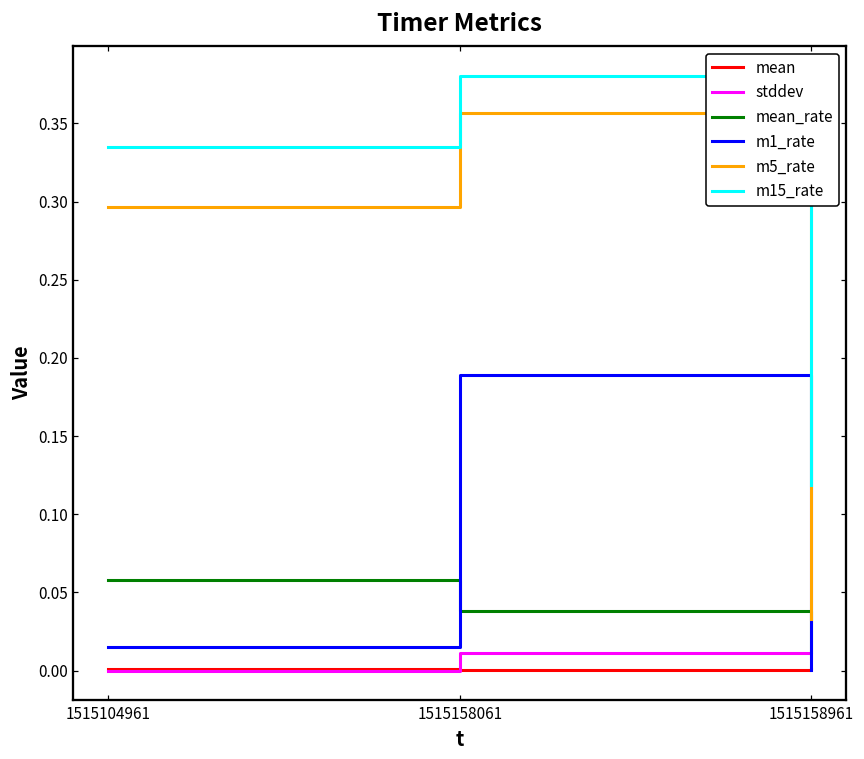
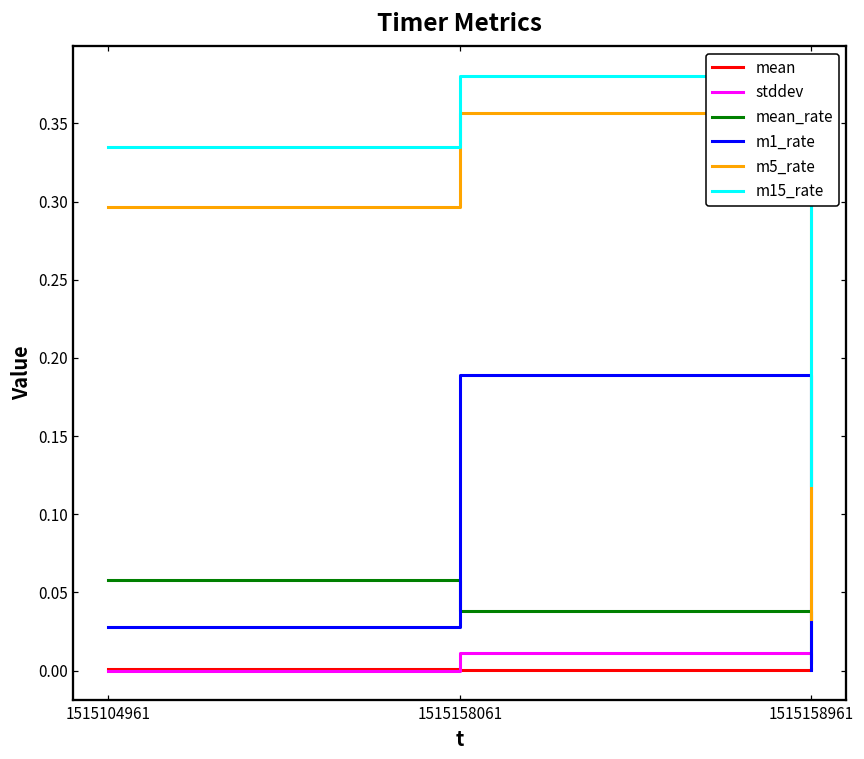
m1_rate, 1515104961: 0.015 -> 0.028
mean_rate, 1515158961: 0.012 -> 0.005
